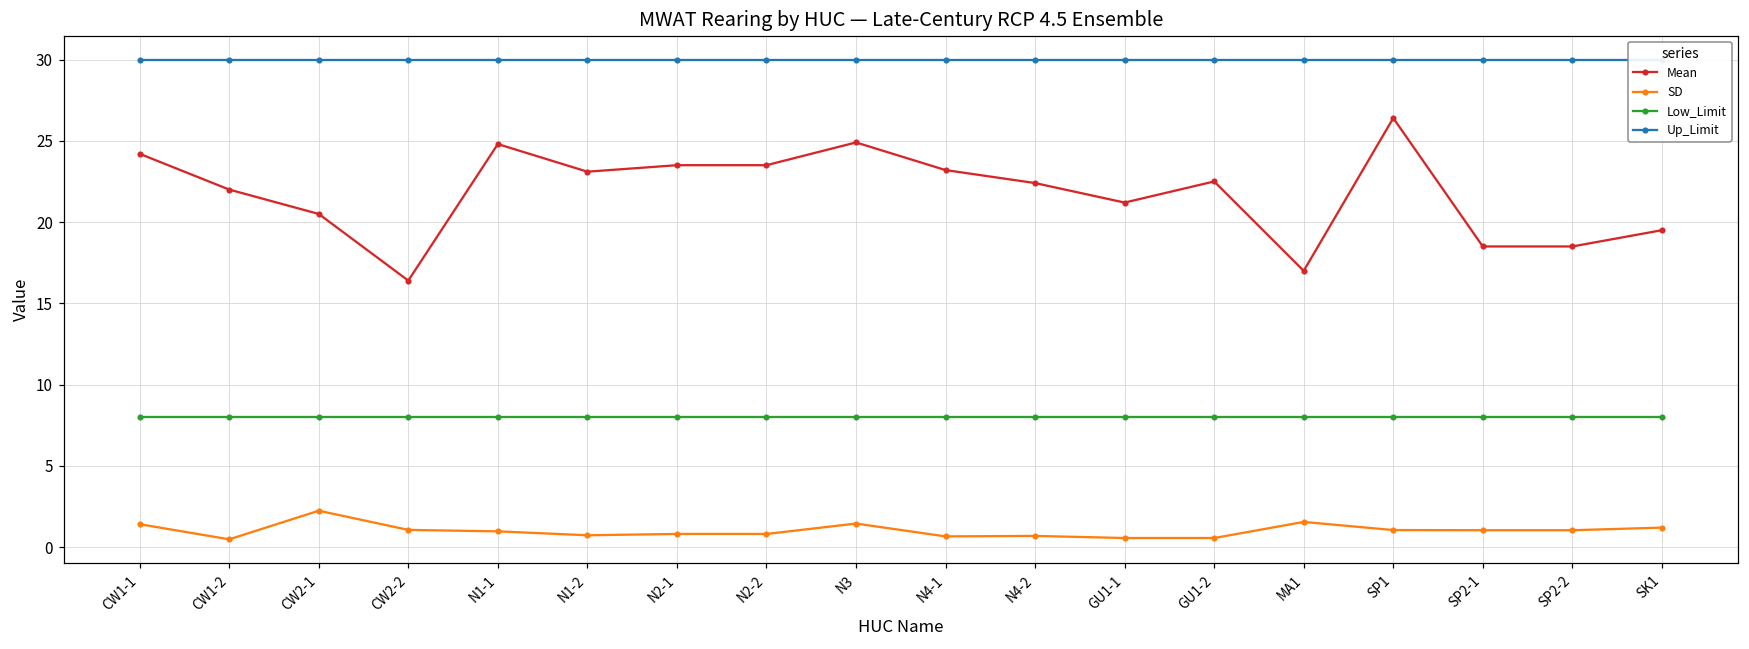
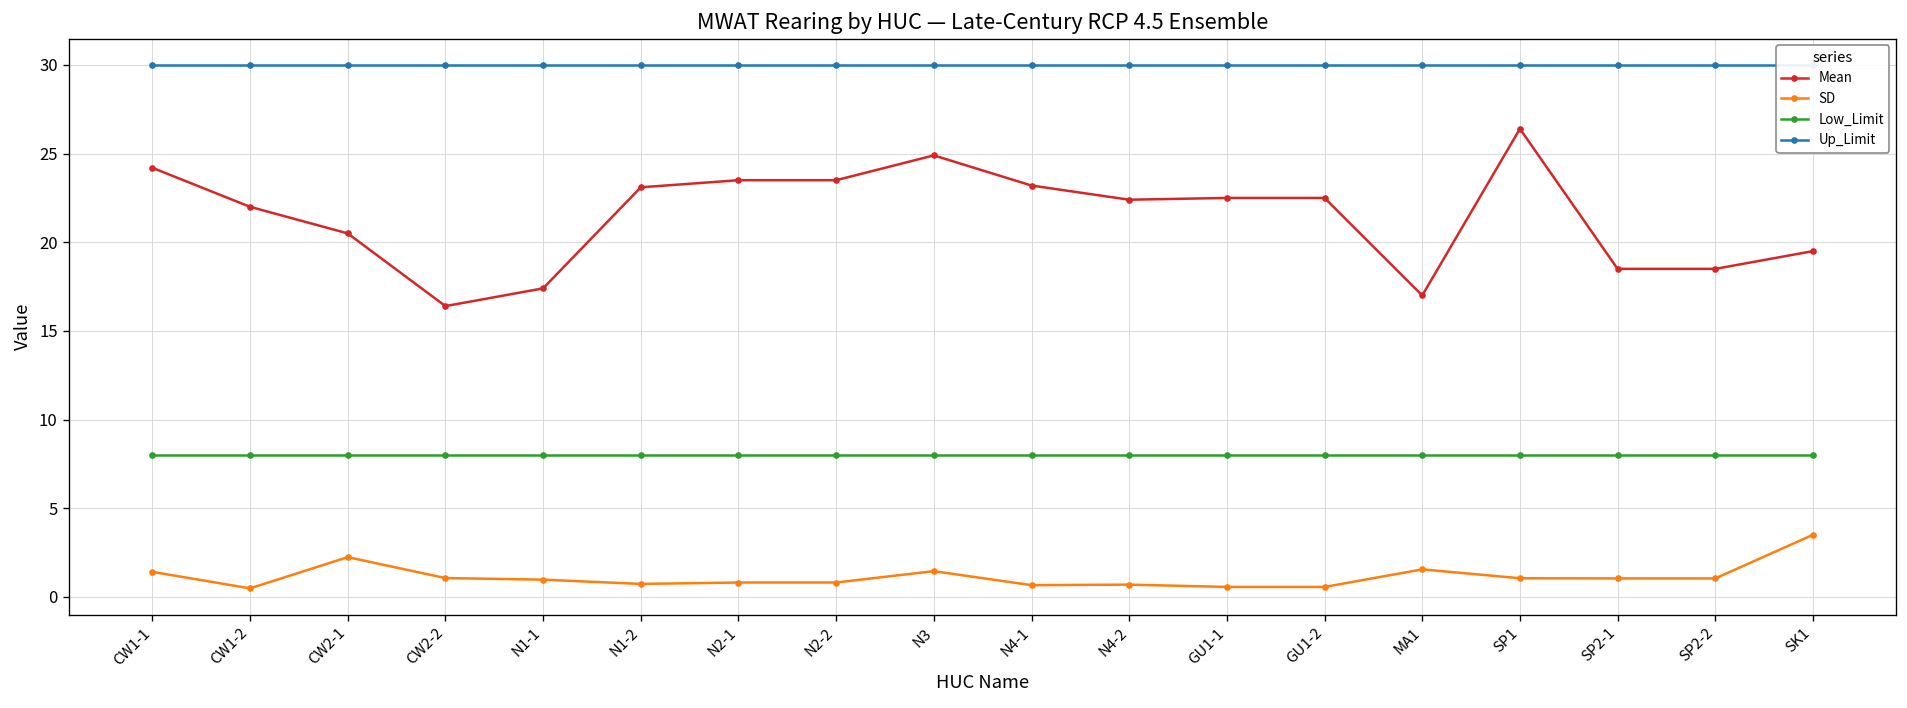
Mean, N1-1: 24.8 -> 17.4
Mean, GU1-1: 21.2 -> 22.5
SD, SK1: 1.2 -> 3.5
